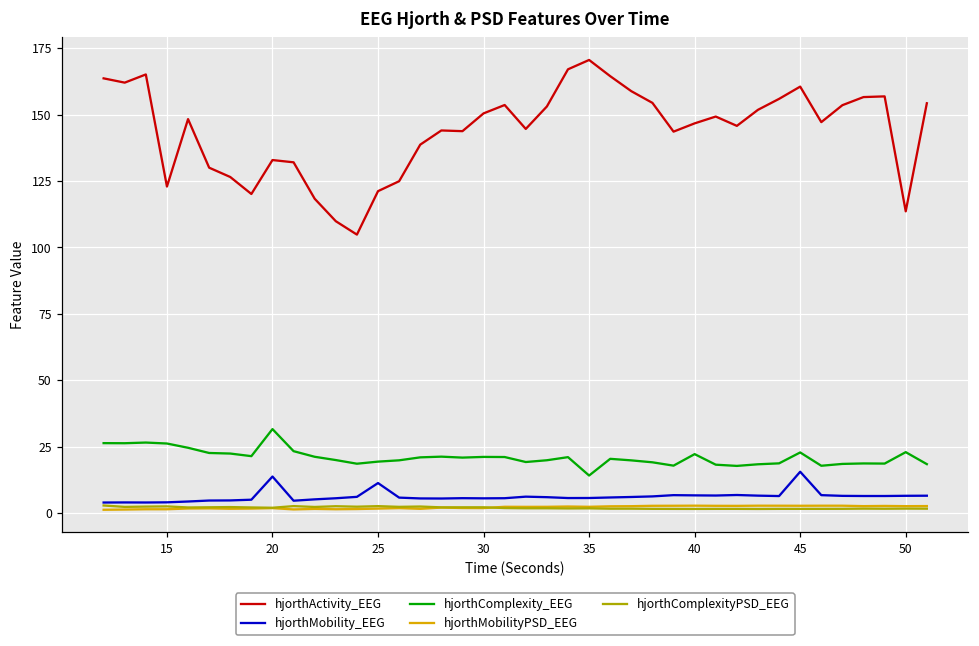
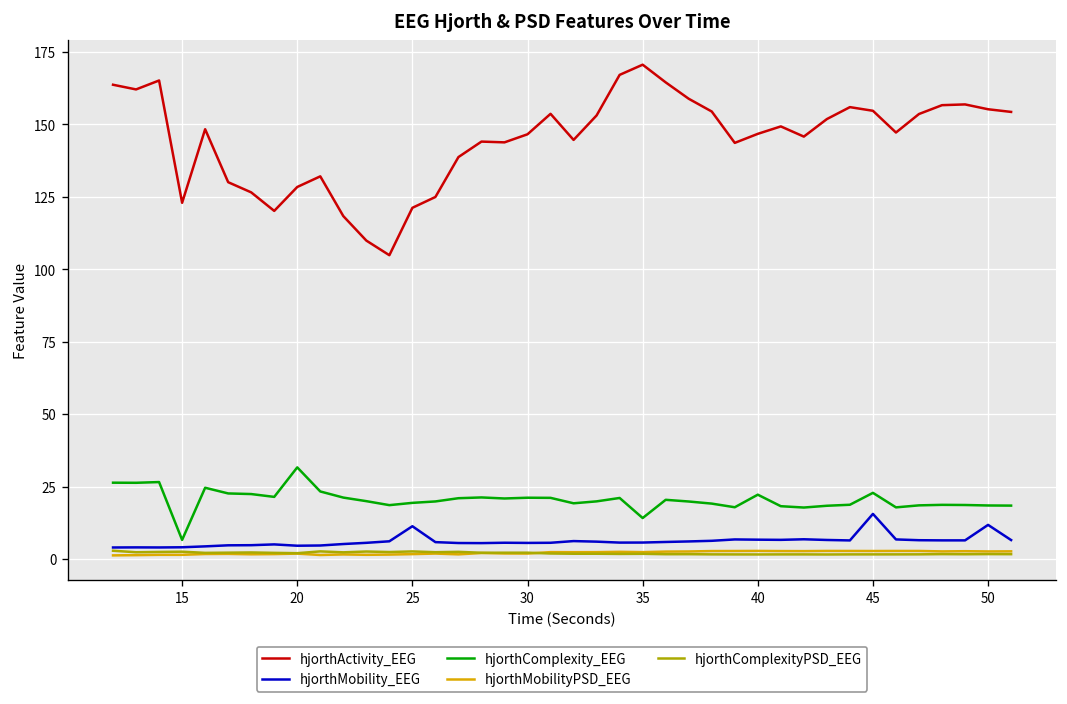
hjorthComplexity_EEG, 15: 26 -> 7
hjorthActivity_EEG, 20: 133 -> 128
hjorthMobility_EEG, 20: 14 -> 5
hjorthActivity_EEG, 30: 150 -> 147
hjorthActivity_EEG, 45: 161 -> 155
hjorthActivity_EEG, 50: 114 -> 155
hjorthMobility_EEG, 50: 6 -> 12
hjorthComplexity_EEG, 50: 23 -> 18
